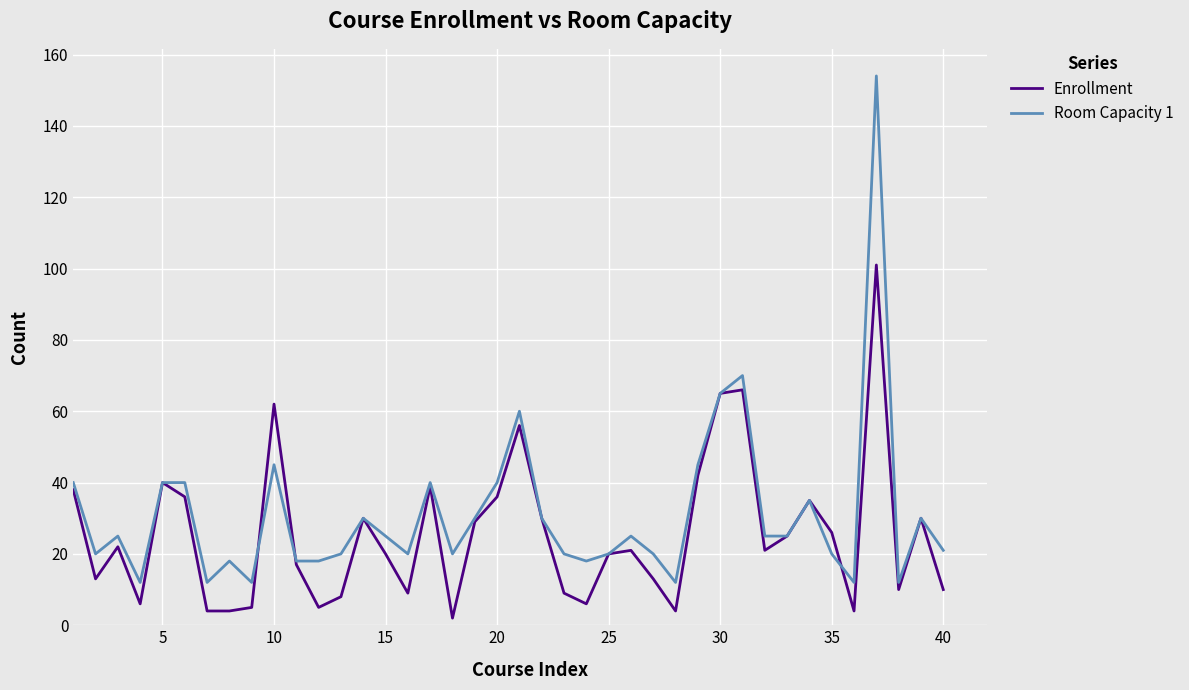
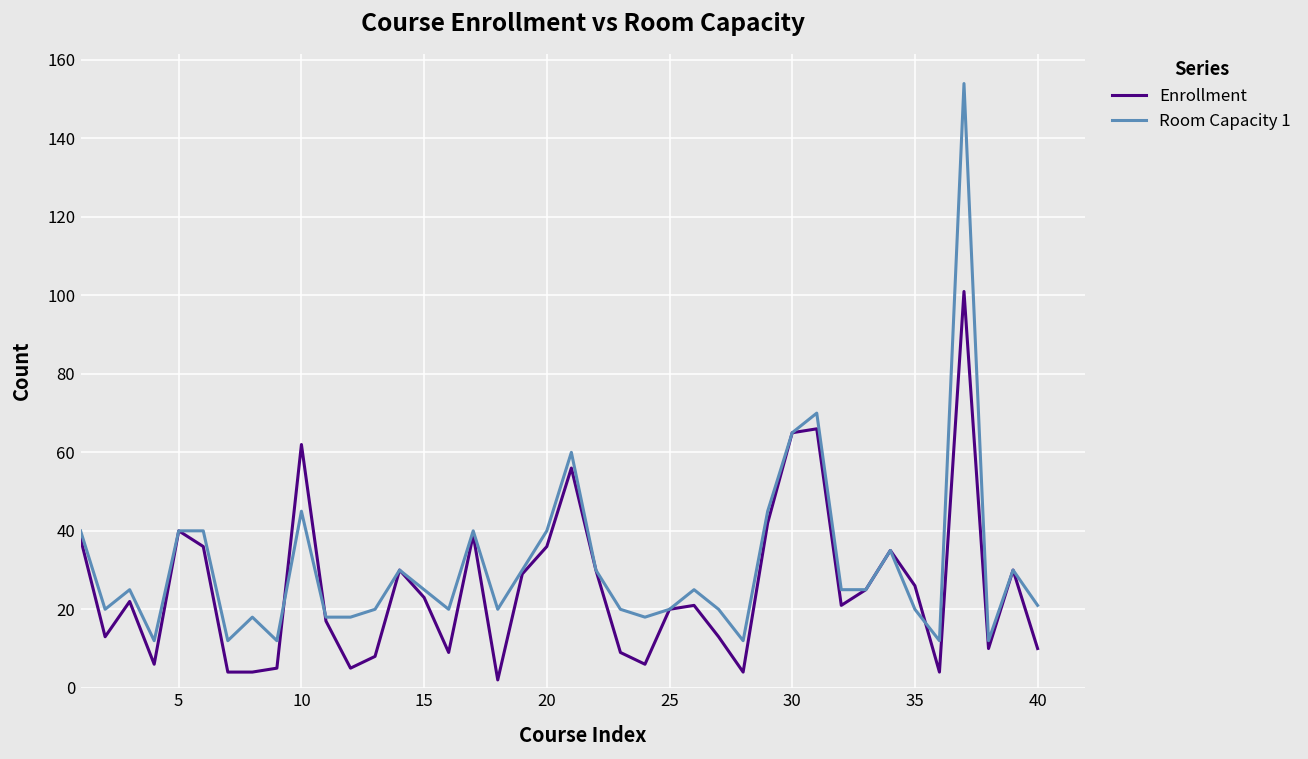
Enrollment, 15: 20 -> 23
